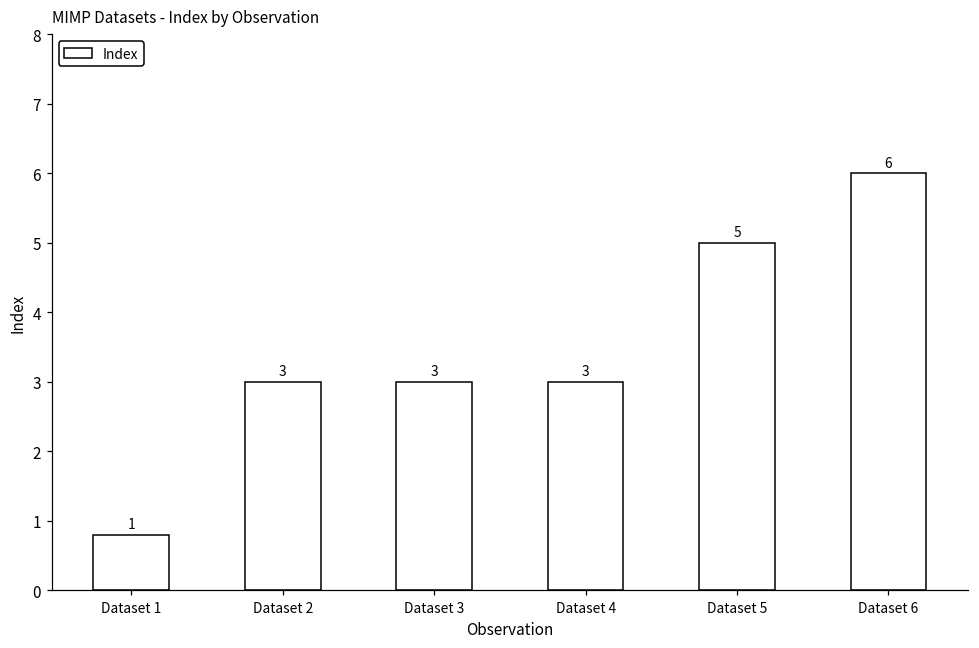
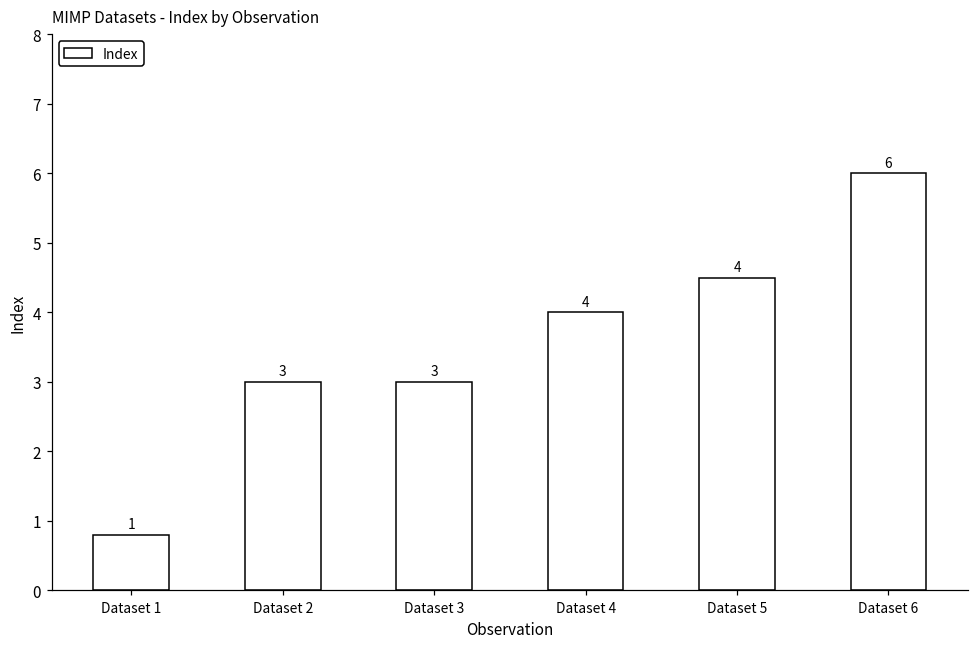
Dataset 4: 3 -> 4
Dataset 5: 5 -> 4
